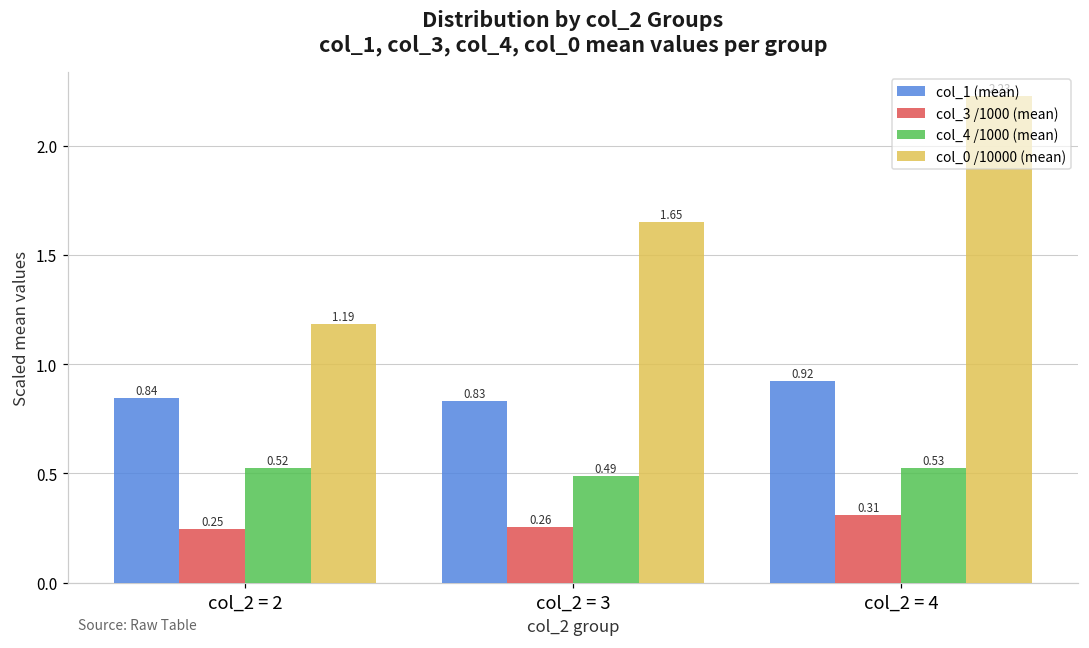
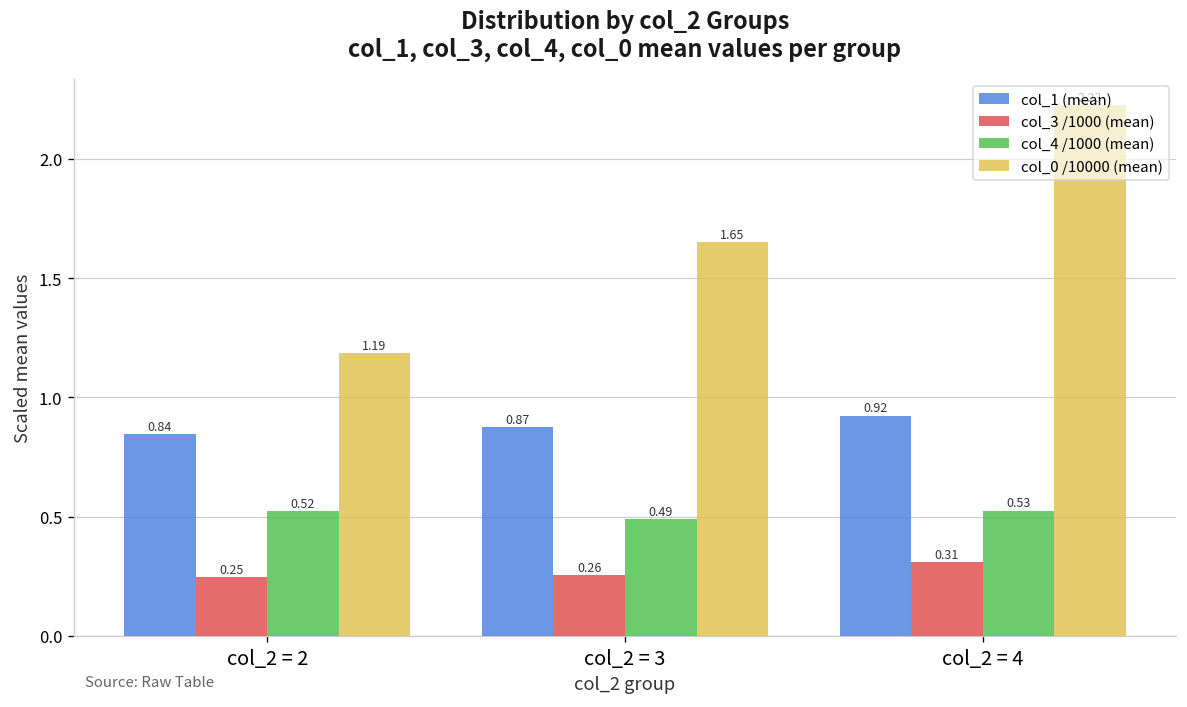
col_1 (mean), col_2 = 3: 0.83 -> 0.87
